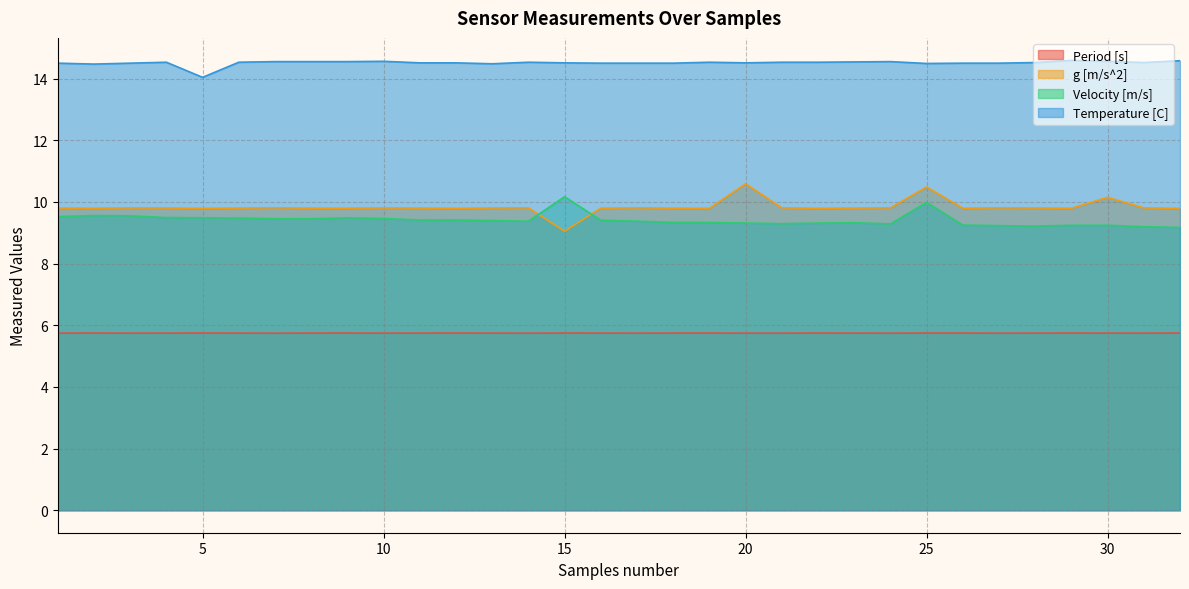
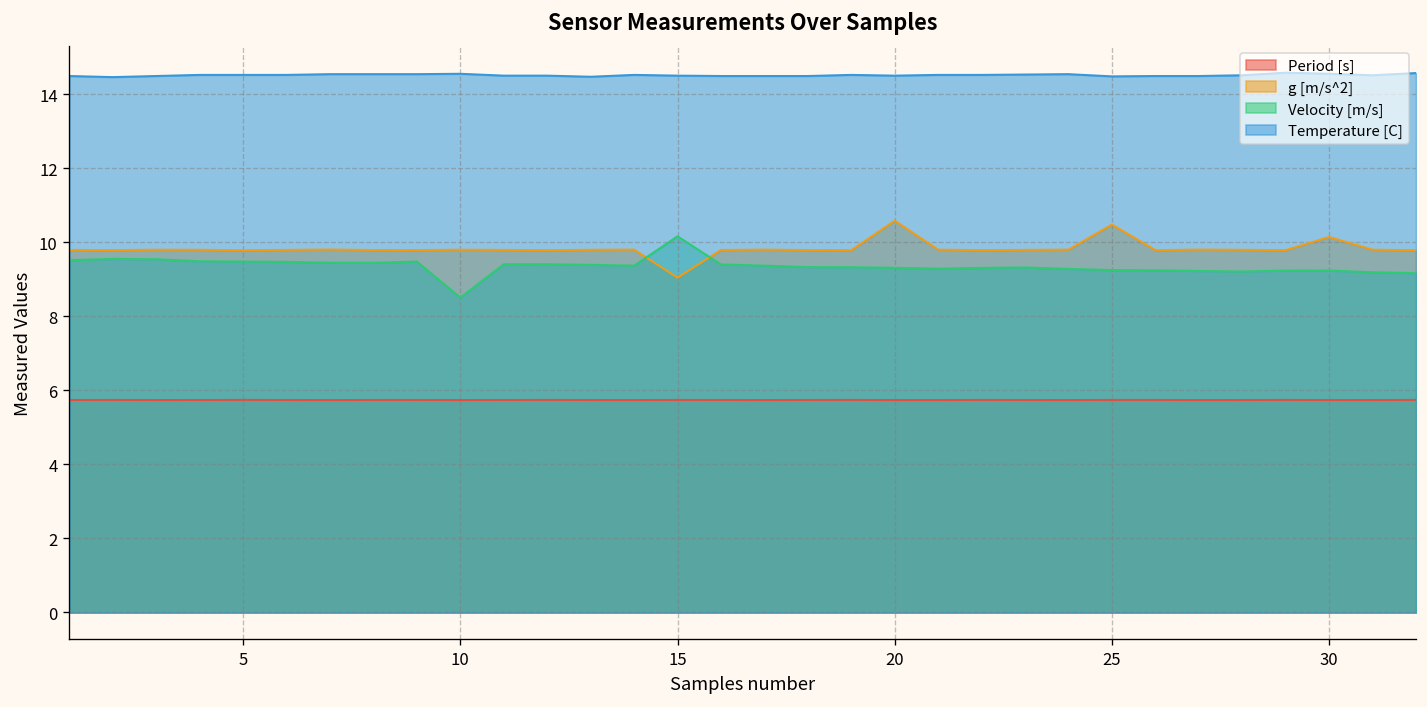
Temperature [C], 5: 14.0 -> 14.5
Velocity [m/s], 10: 9.5 -> 8.5
Velocity [m/s], 25: 10.0 -> 9.3
